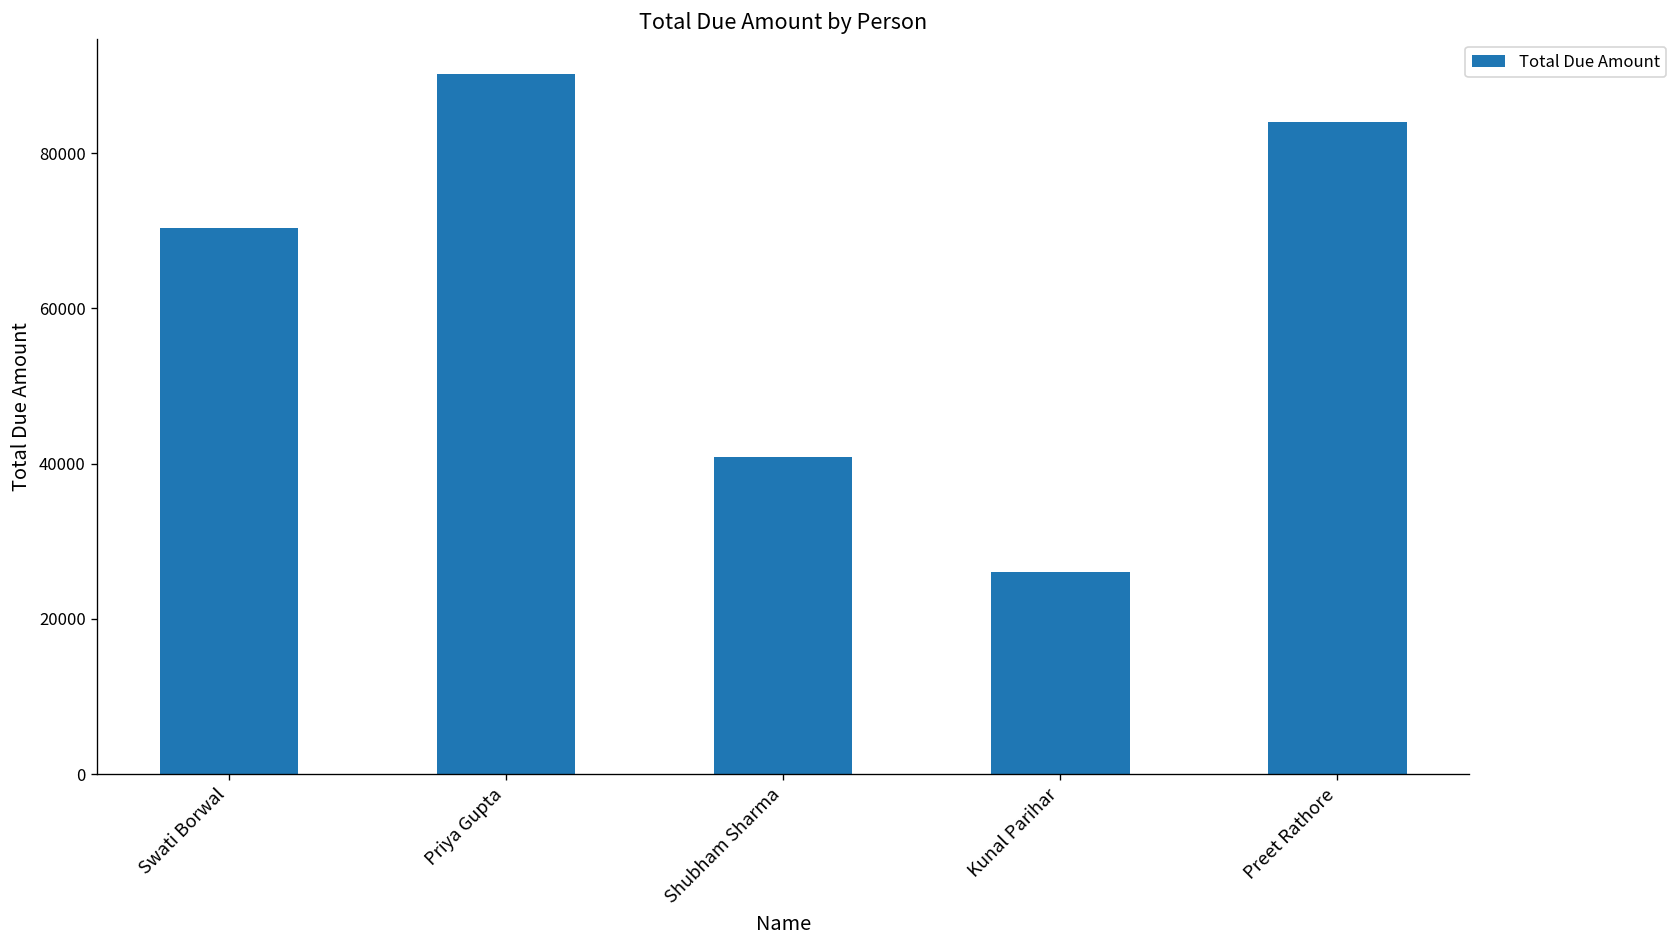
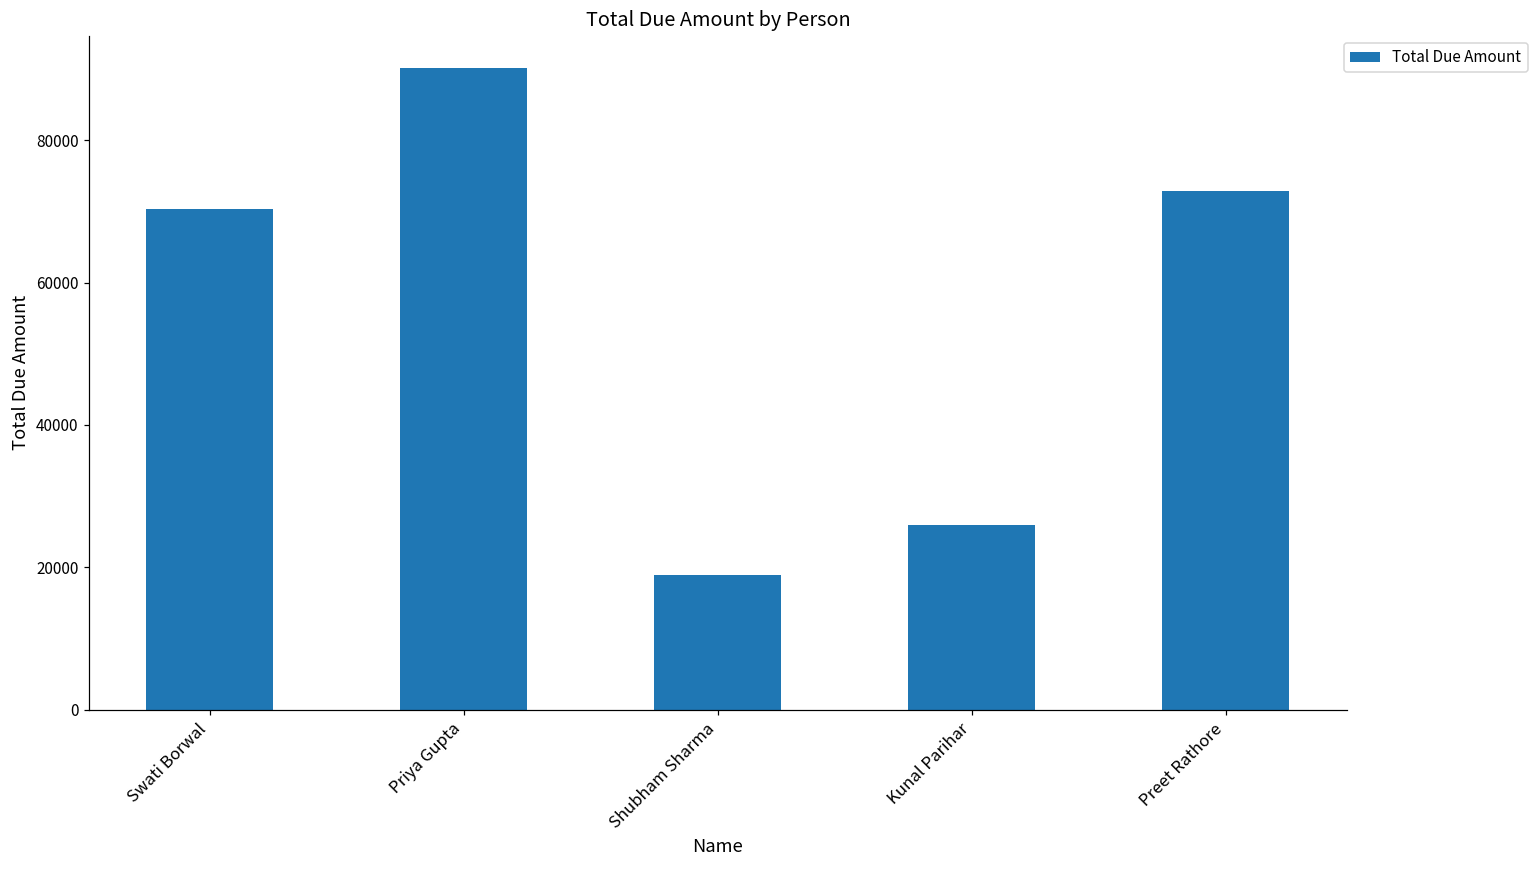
Shubham Sharma: 41000 -> 19000
Preet Rathore: 84000 -> 73000
